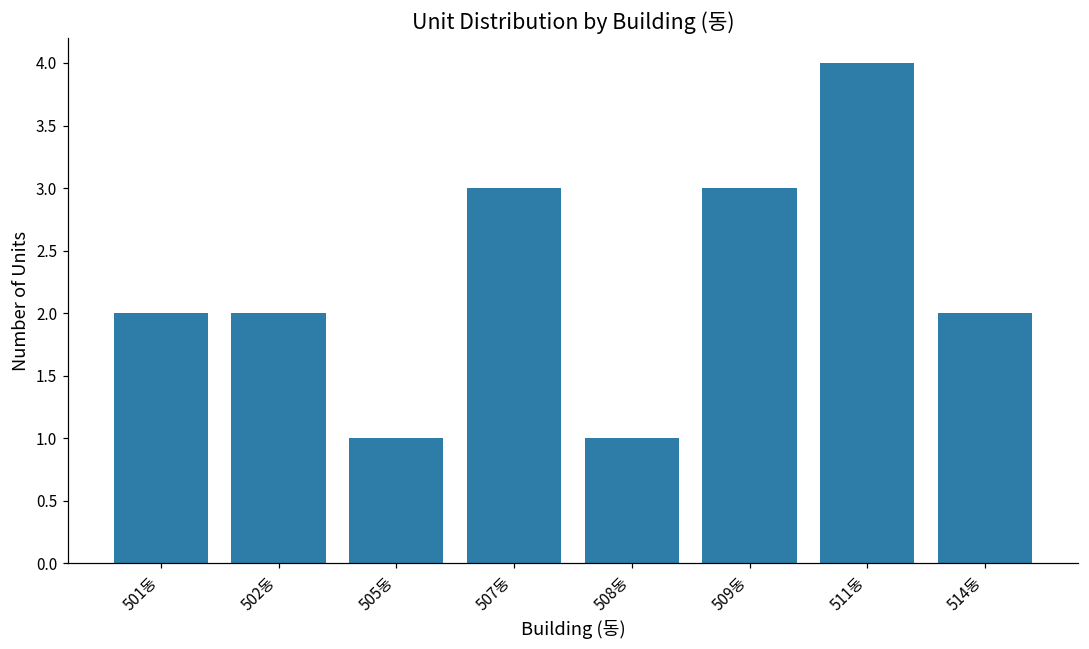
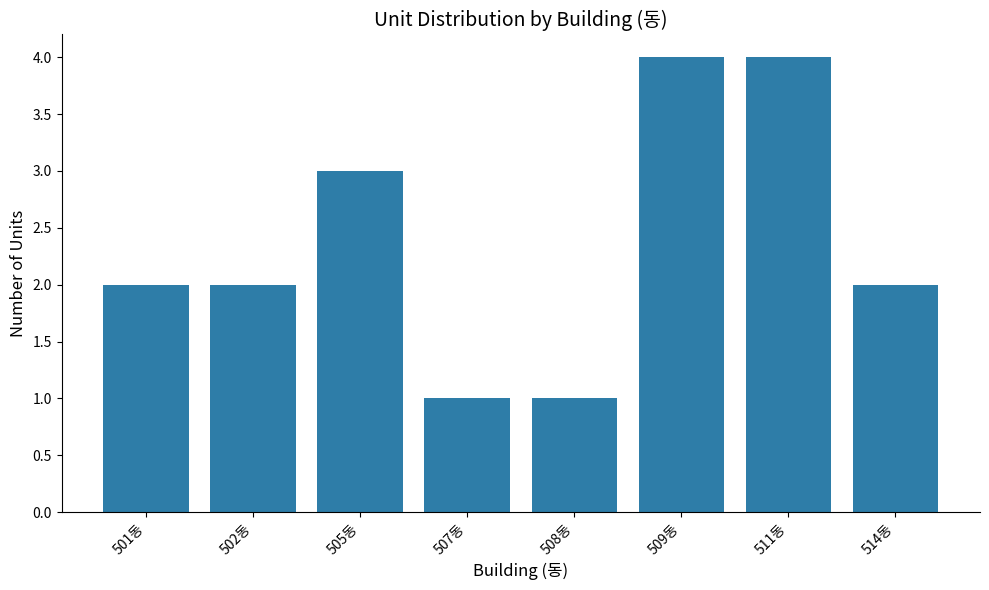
505동: 1 -> 3
507동: 3 -> 1
509동: 3 -> 4
